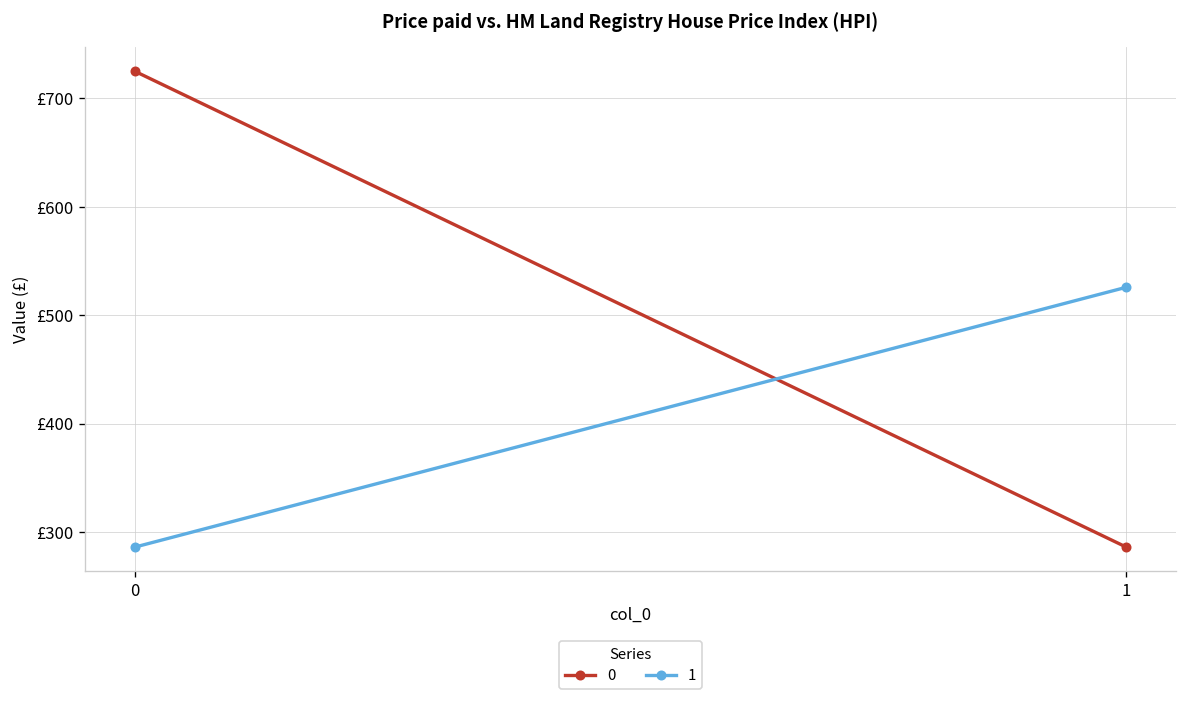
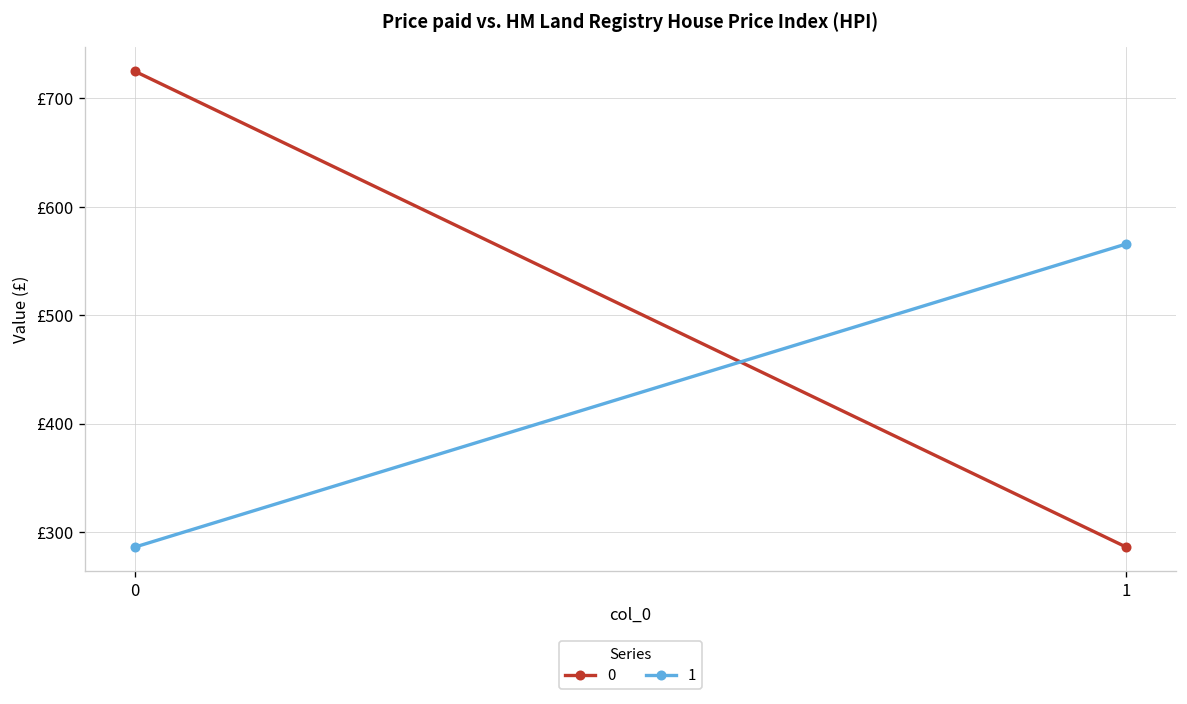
1, 1: £530 -> £570
